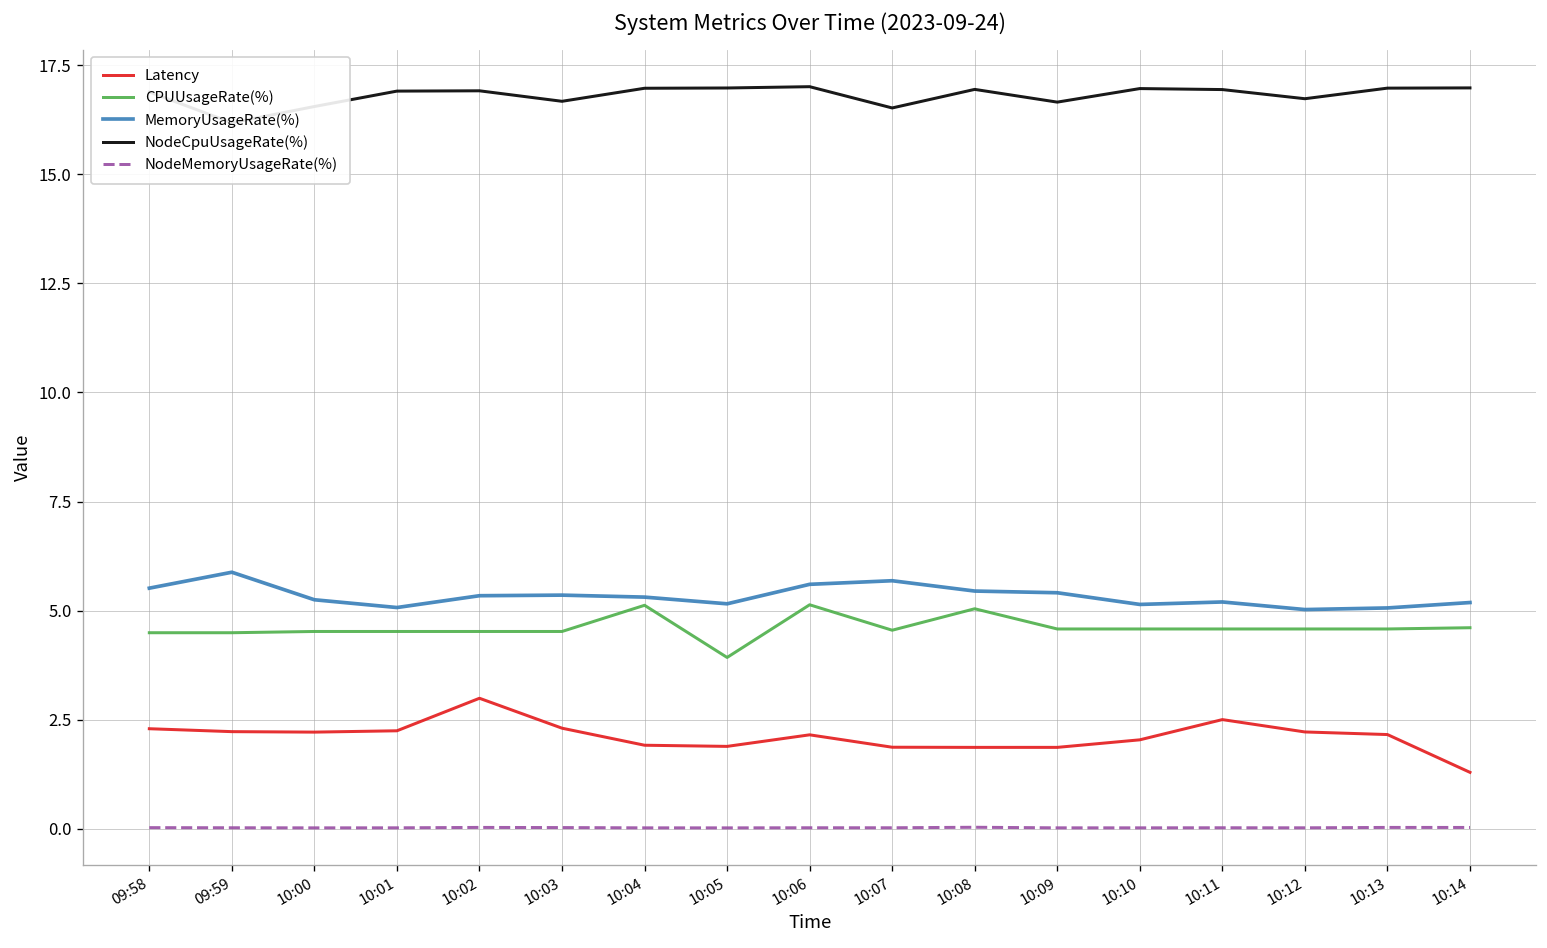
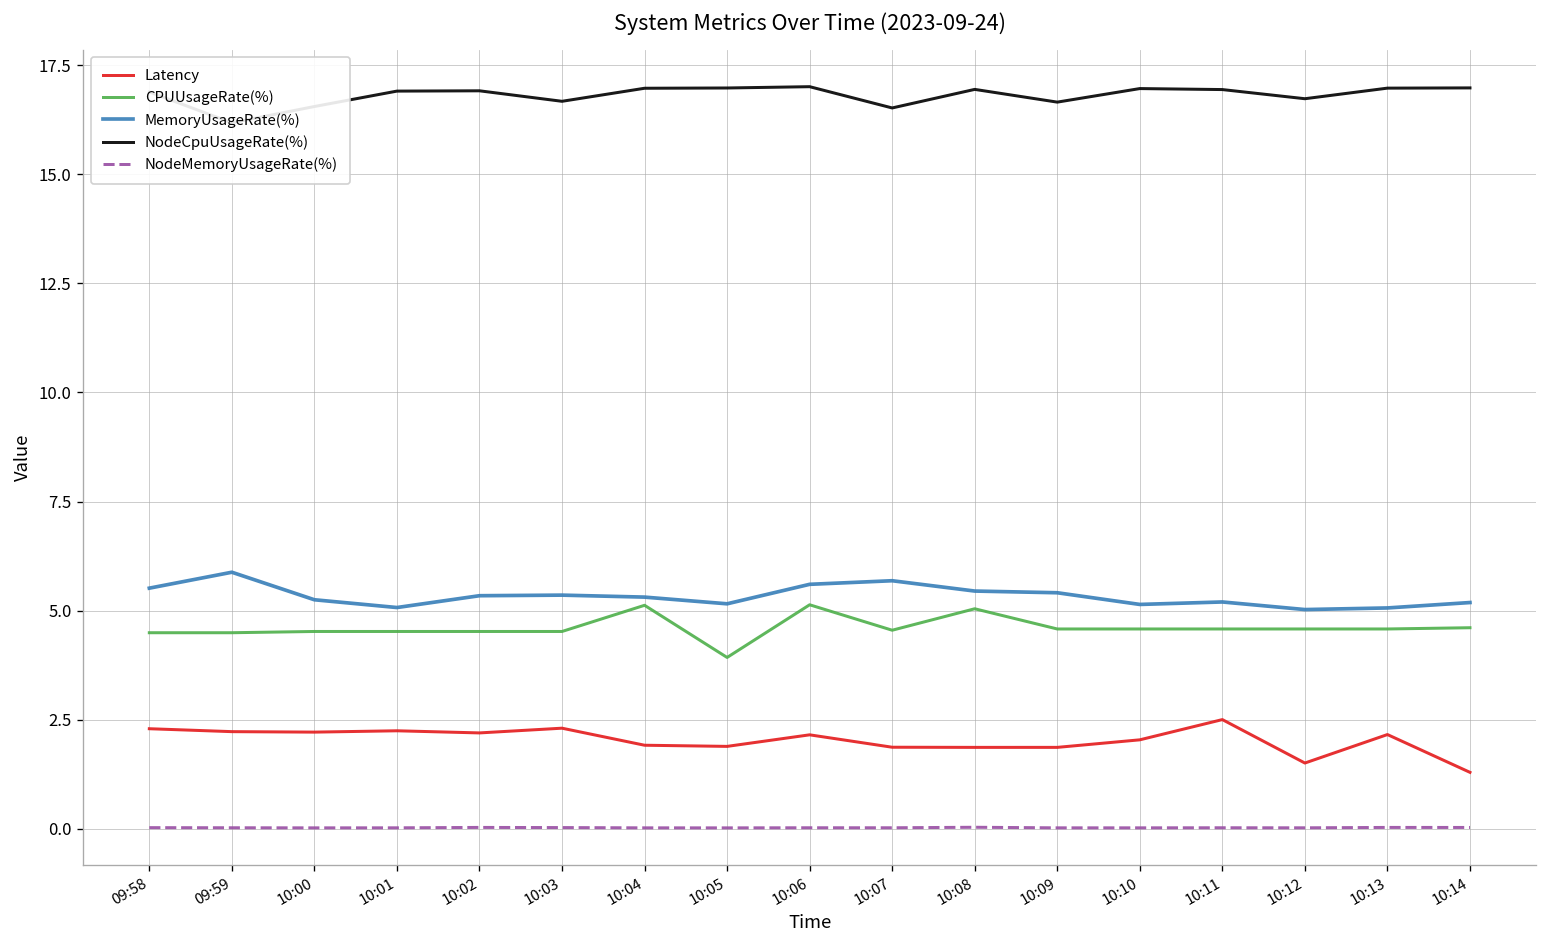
Latency, 10:02: 3.0 -> 2.2
Latency, 10:12: 2.2 -> 1.5
